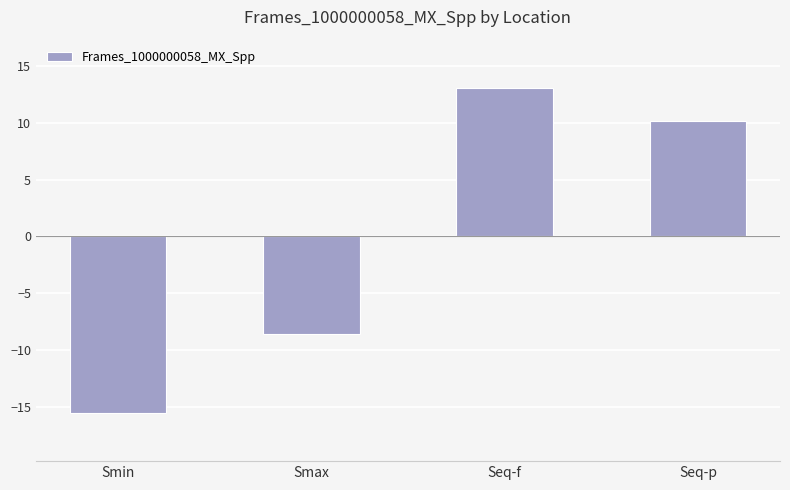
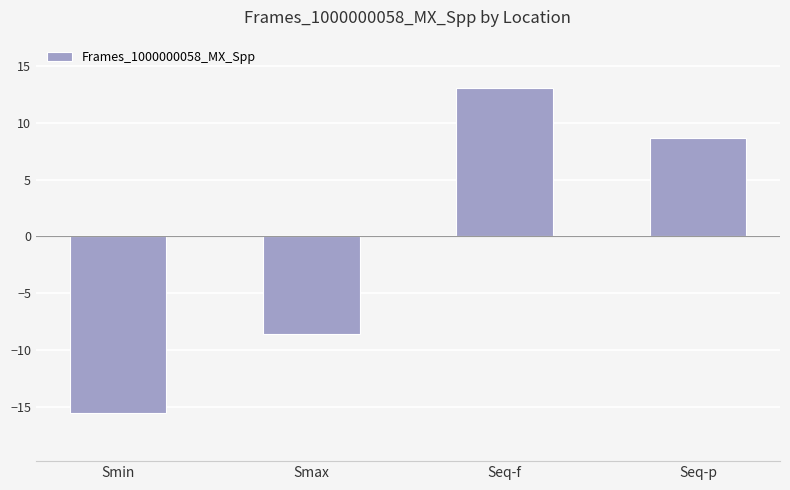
Seq-p: 10.1 -> 8.7
